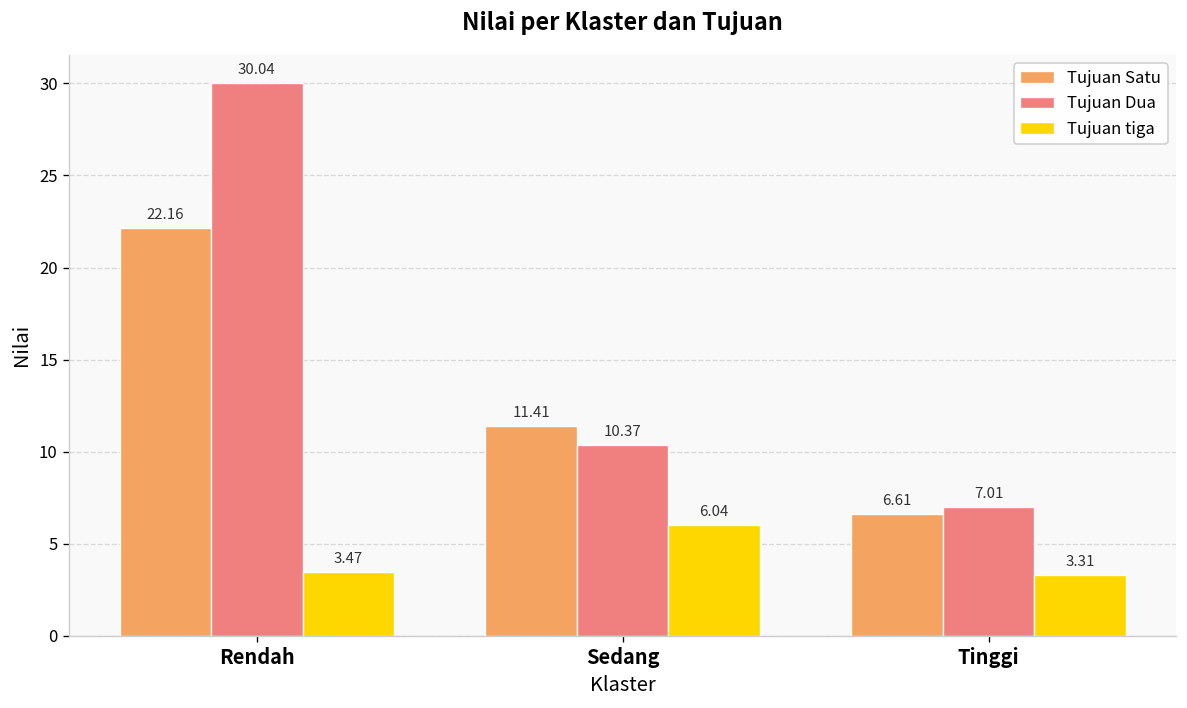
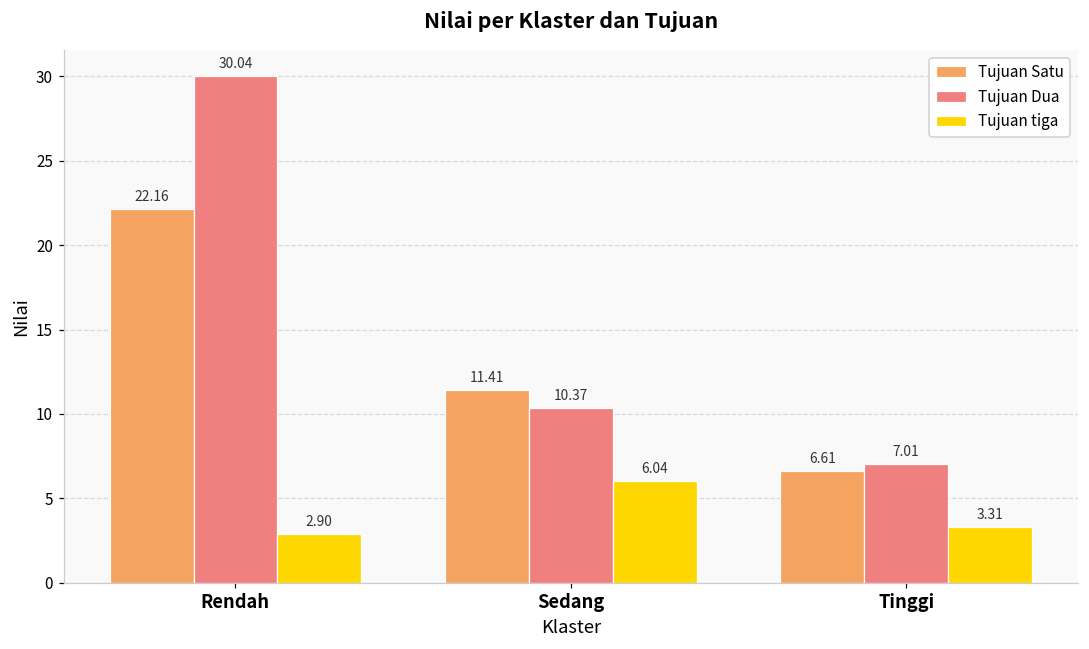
Tujuan tiga, Rendah: 3.47 -> 2.90
